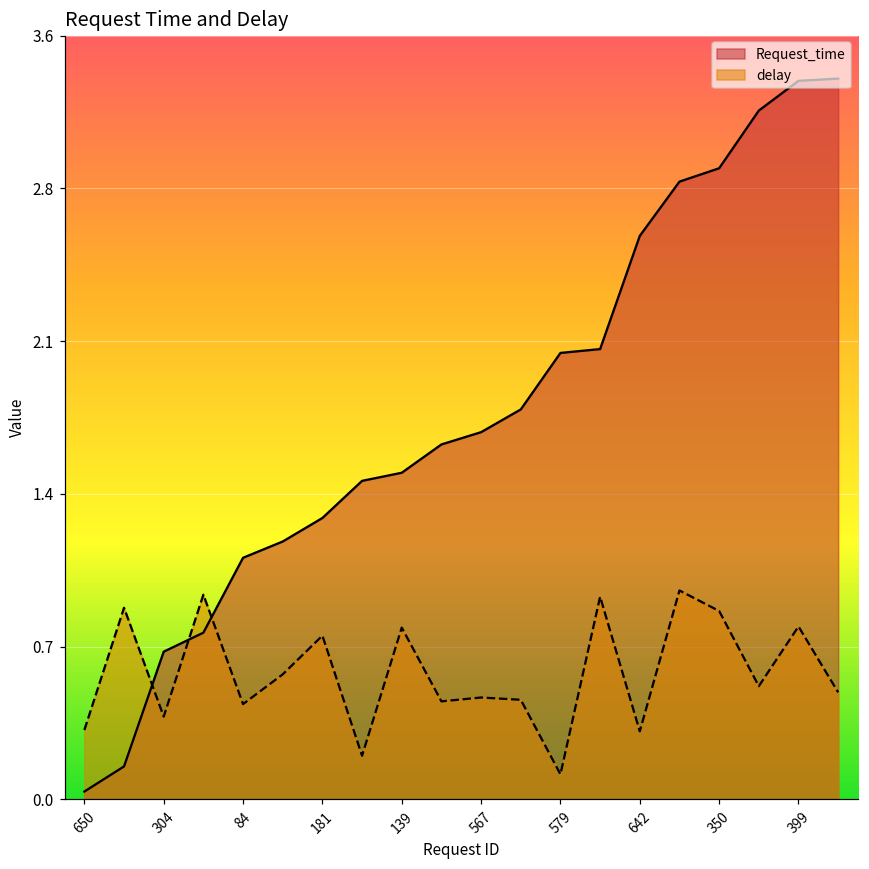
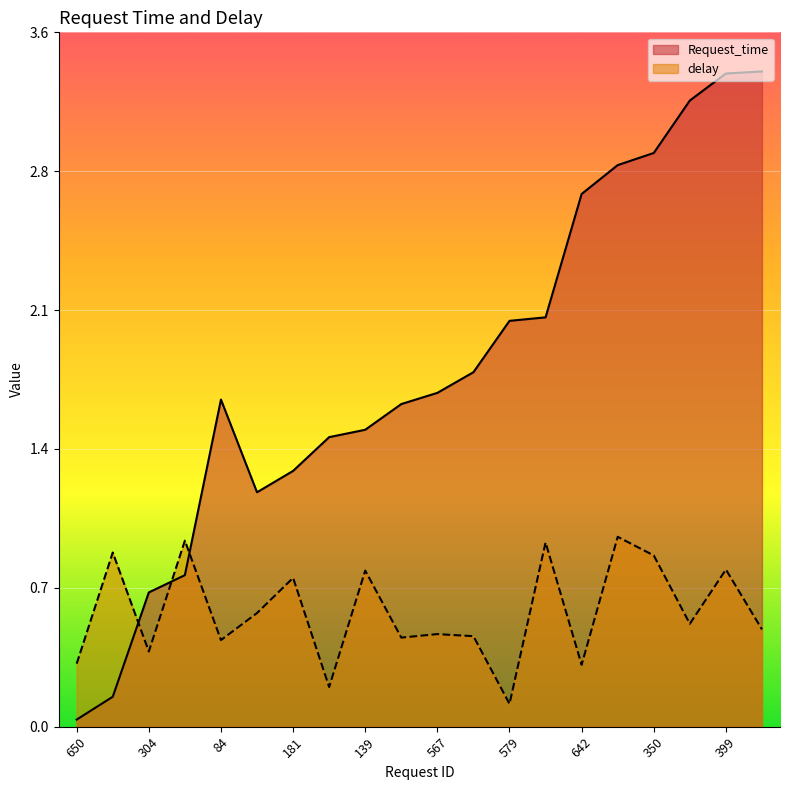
Request_time, 84: 1.12 -> 1.67
Request_time, 642: 2.62 -> 2.72
